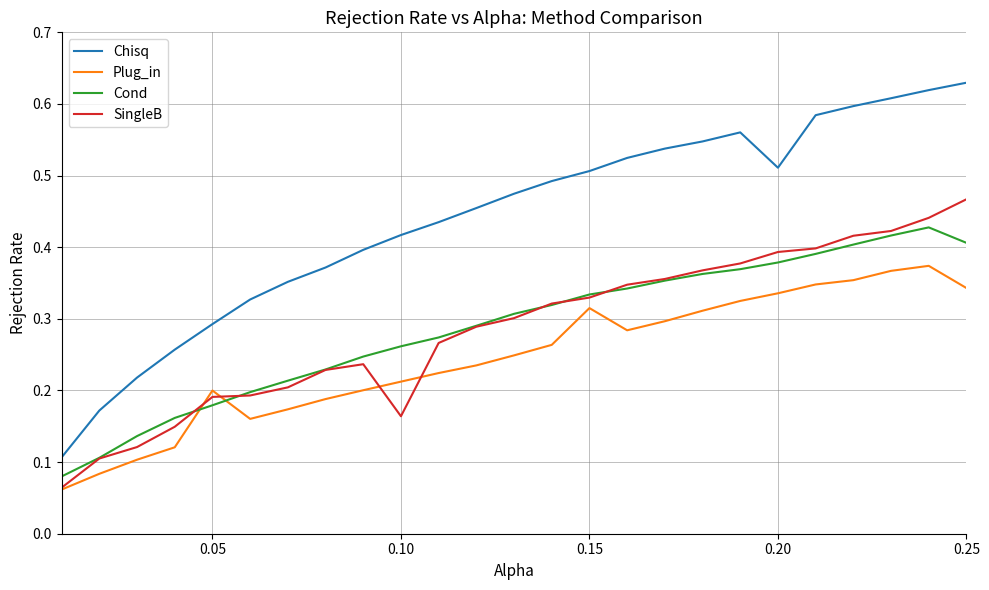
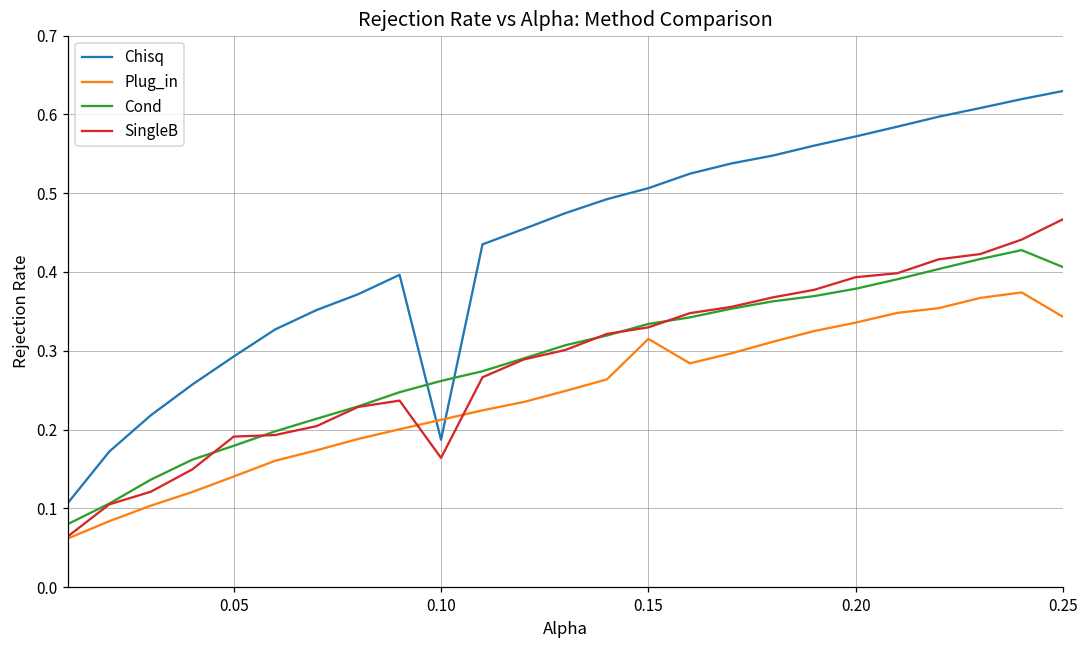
Plug_in, 0.05: 0.20 -> 0.14
Chisq, 0.10: 0.42 -> 0.19
Chisq, 0.20: 0.51 -> 0.57
